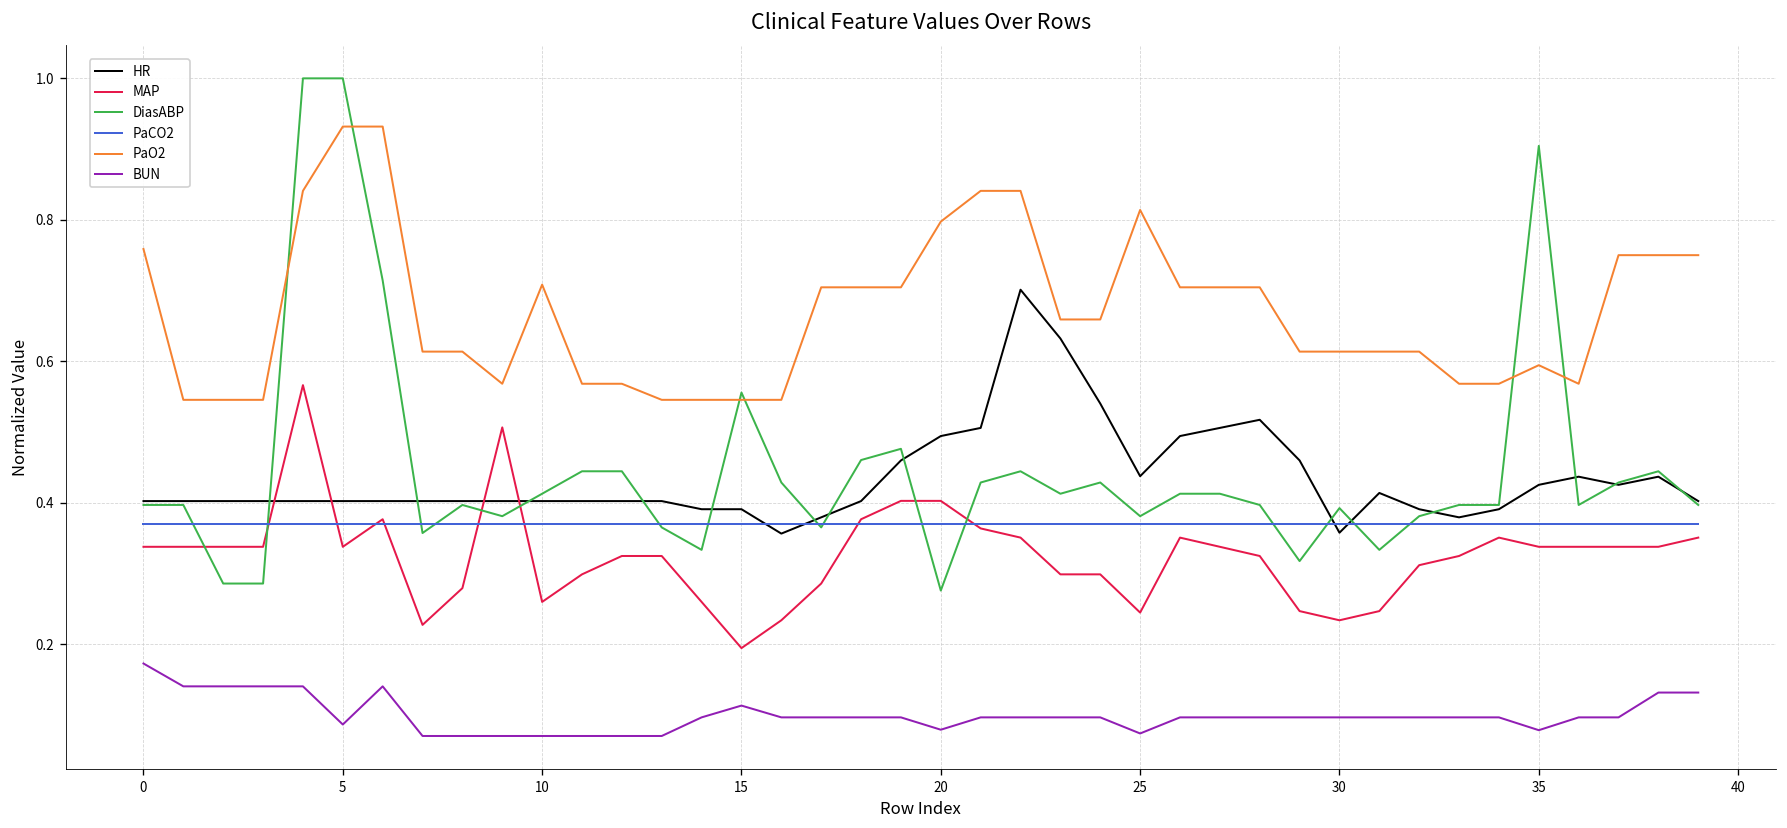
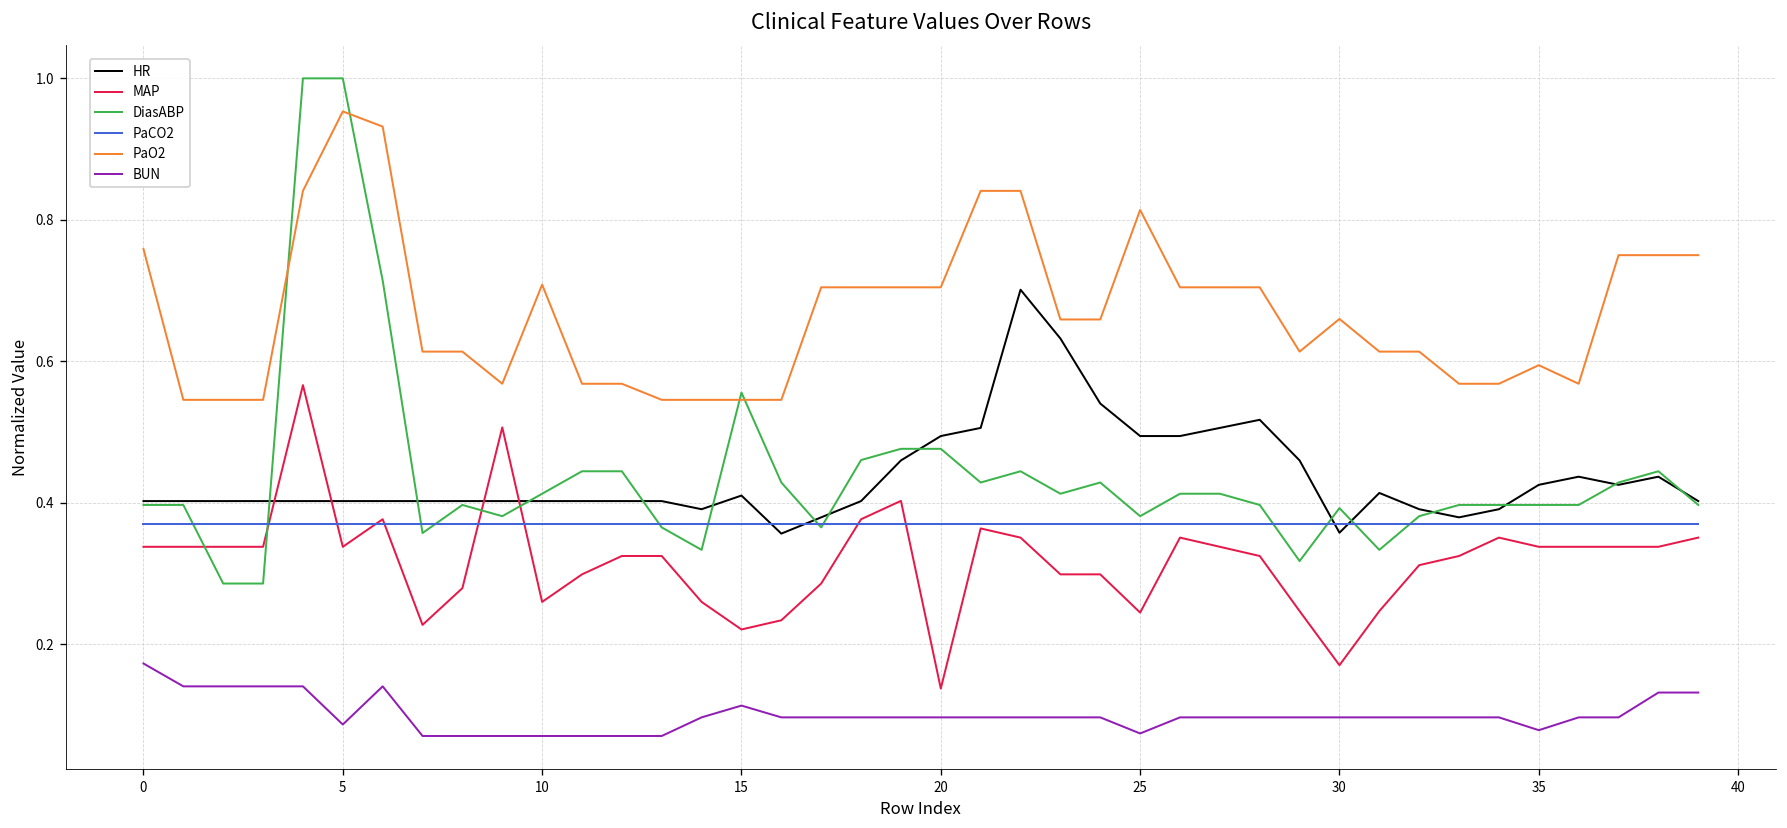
PaO2, 5: 0.93 -> 0.95
HR, 15: 0.39 -> 0.41
MAP, 15: 0.19 -> 0.22
MAP, 20: 0.40 -> 0.14
DiasABP, 20: 0.28 -> 0.48
PaO2, 20: 0.80 -> 0.70
BUN, 20: 0.08 -> 0.10
HR, 25: 0.44 -> 0.49
MAP, 30: 0.23 -> 0.17
PaO2, 30: 0.61 -> 0.66
DiasABP, 35: 0.90 -> 0.40
